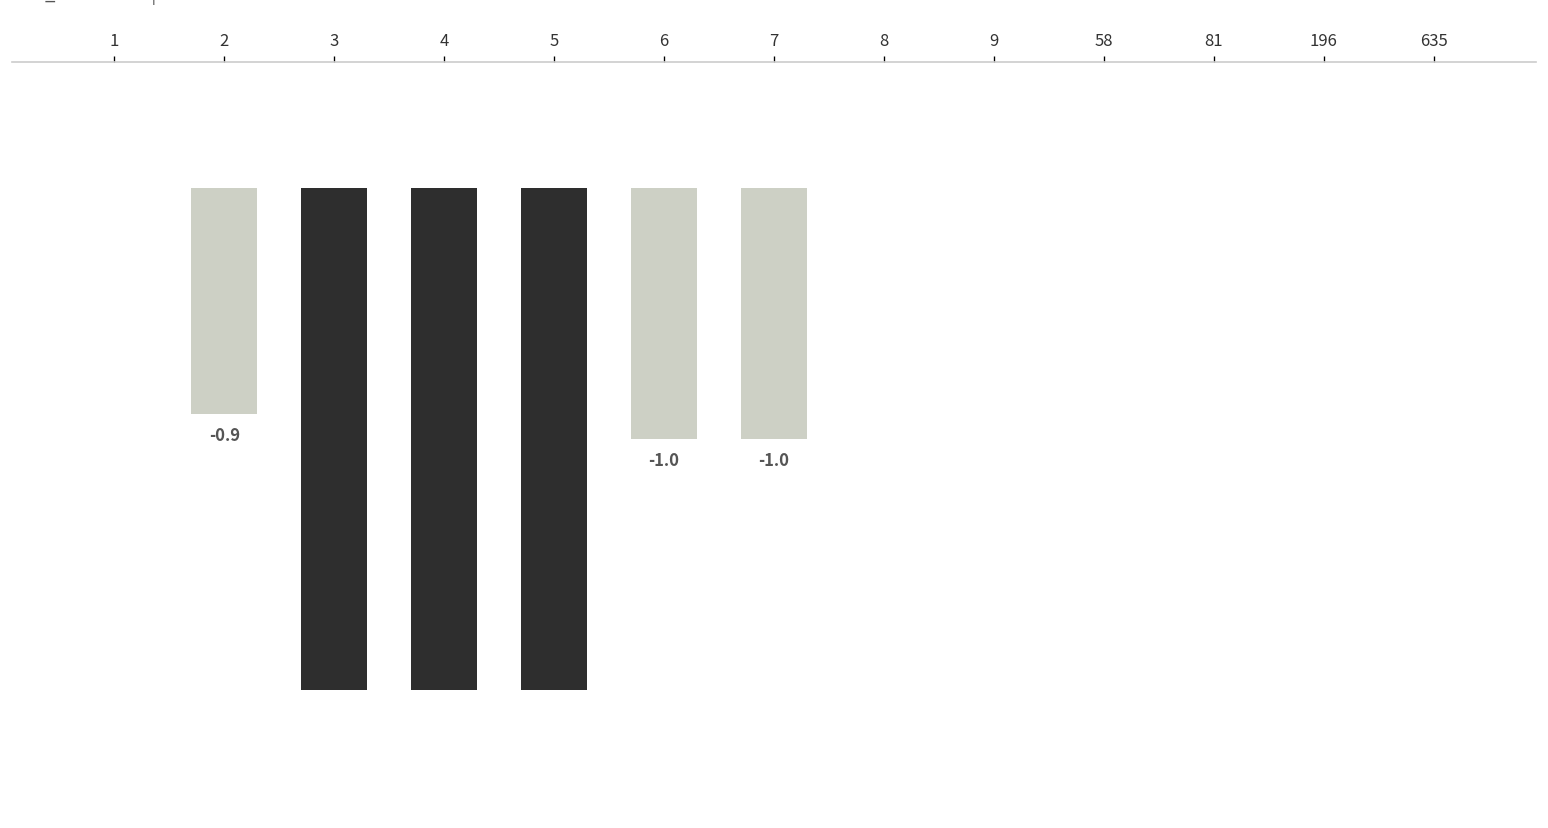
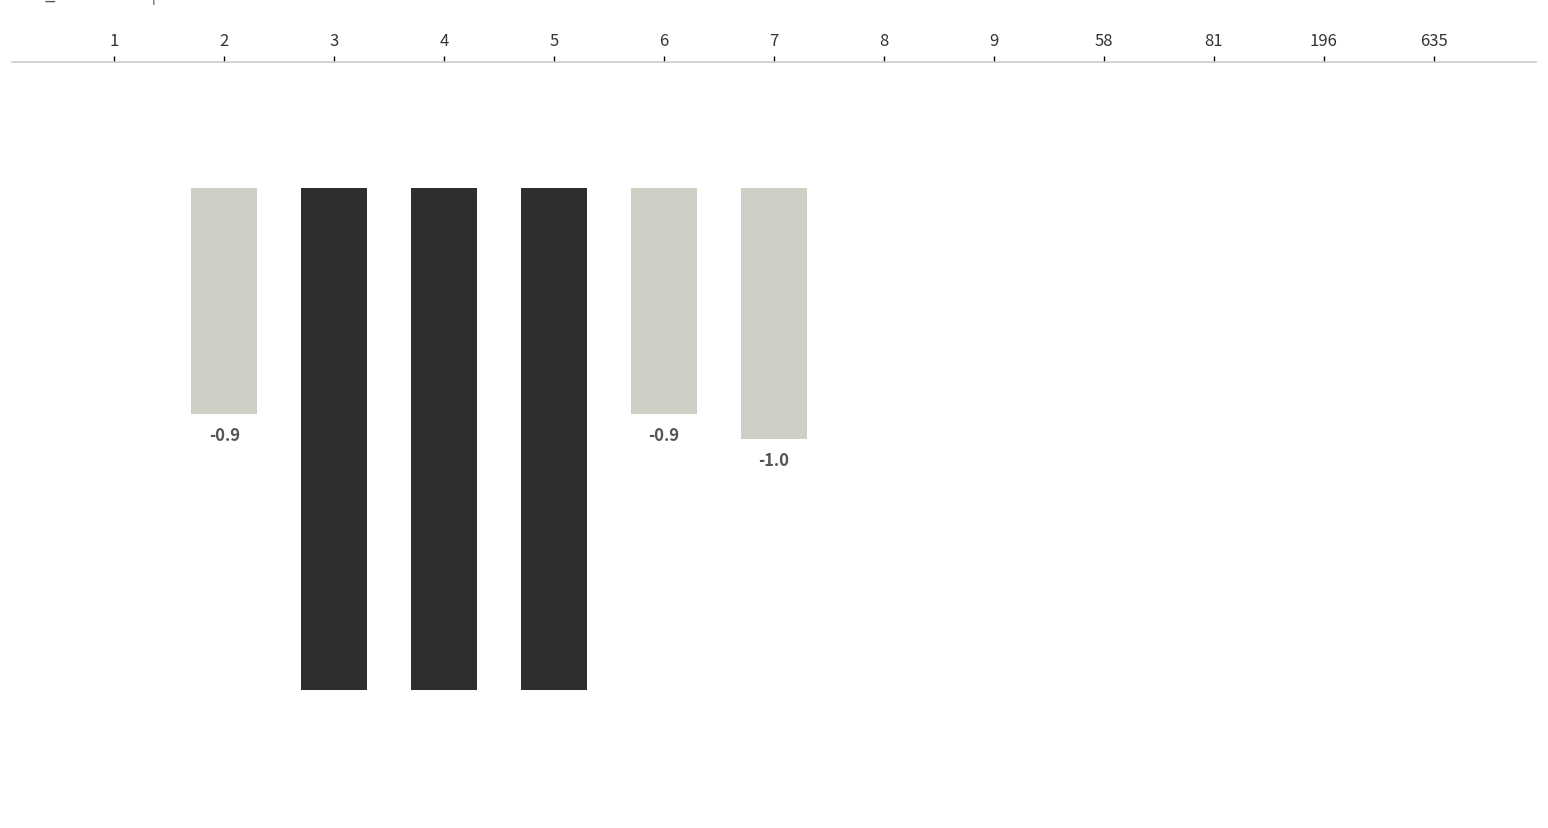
6: -1.0 -> -0.9
